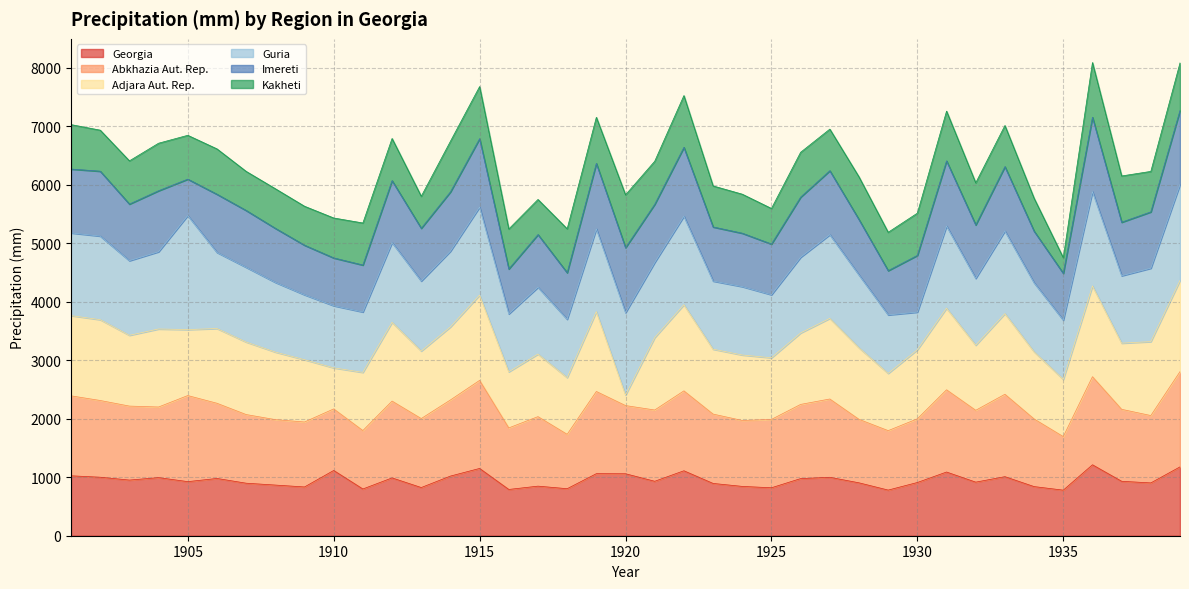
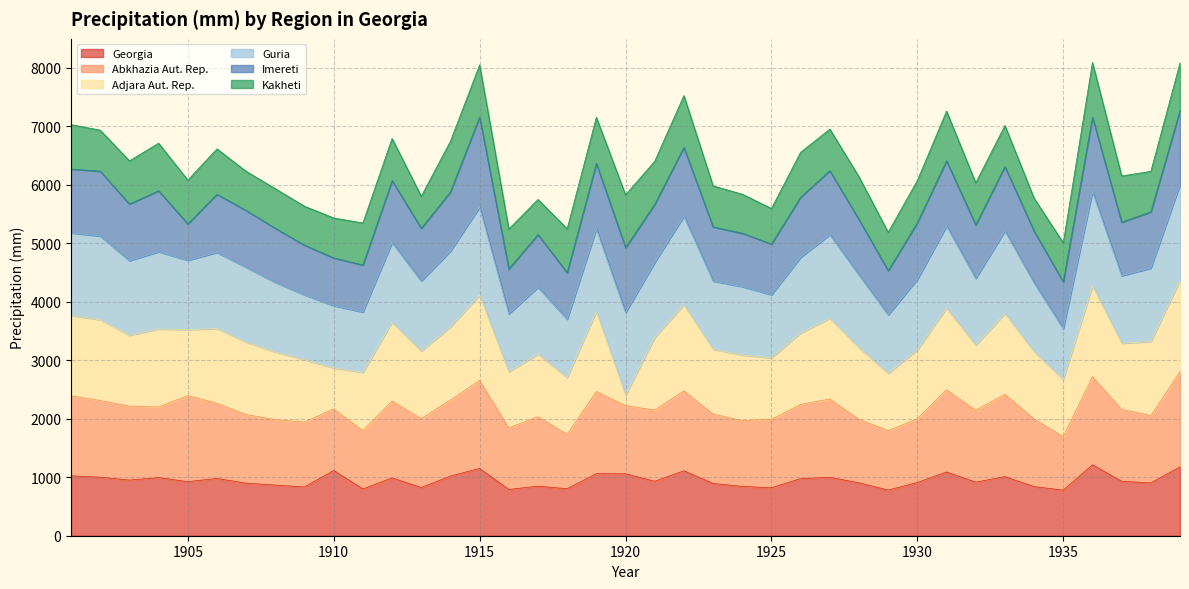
Guria, 1905: 2000 -> 1200
Imereti, 1915: 1200 -> 1500
Guria, 1930: 600 -> 1200
Guria, 1935: 1000 -> 900
Kakheti, 1935: 300 -> 700
